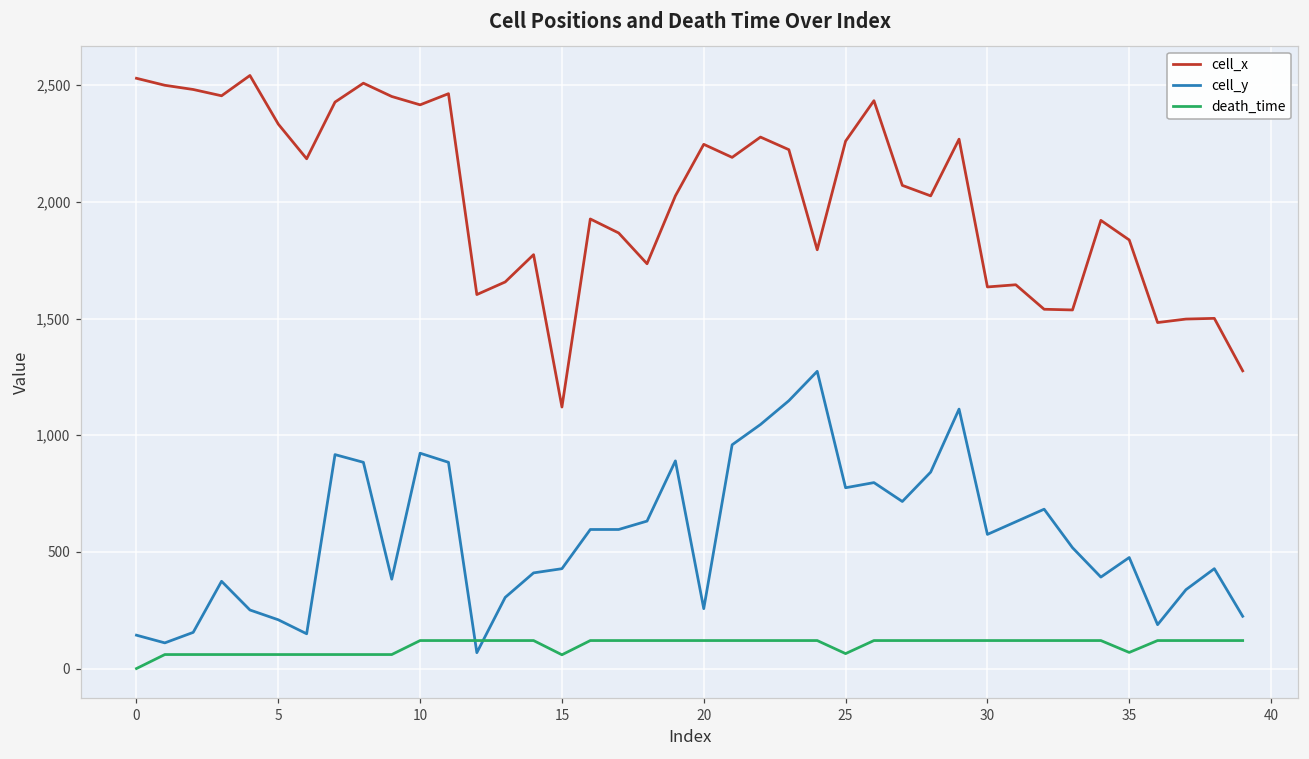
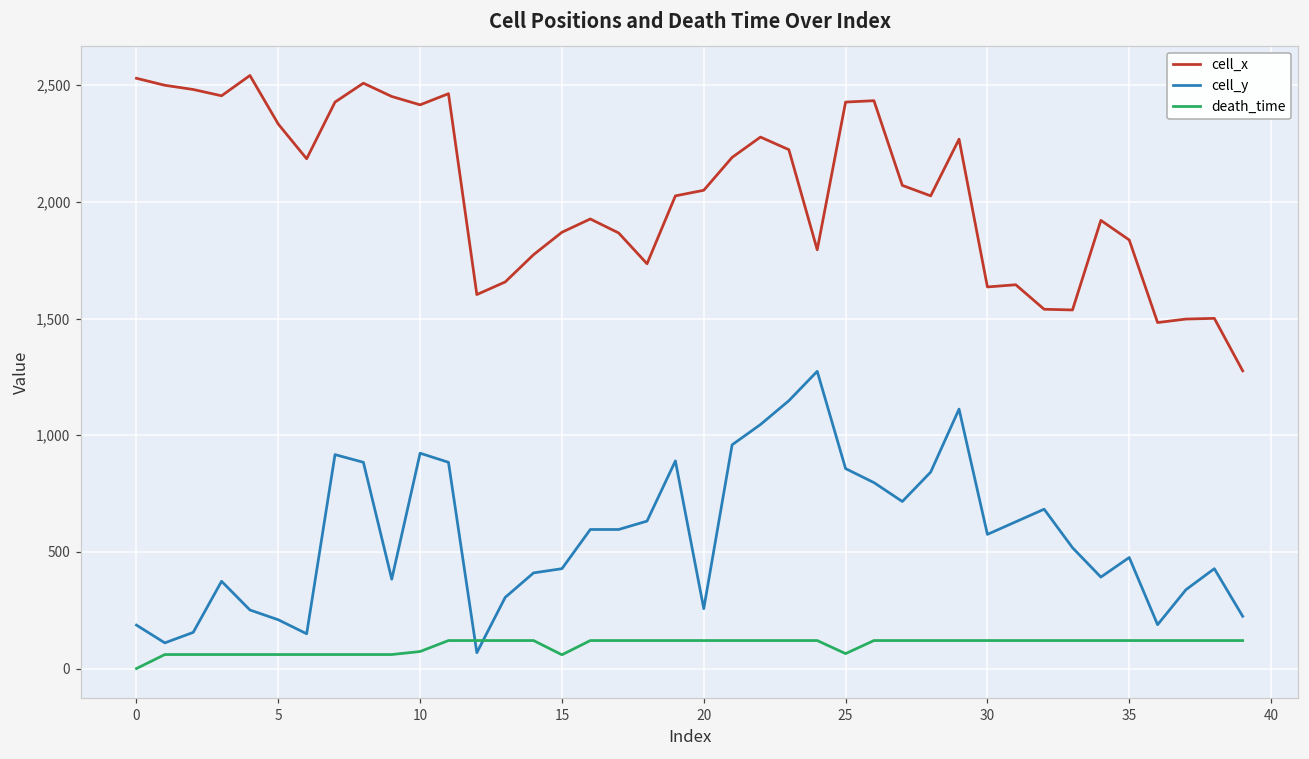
cell_y, 0: 140 -> 190
death_time, 10: 120 -> 70
cell_x, 15: 1,120 -> 1,870
cell_x, 20: 2,250 -> 2,050
cell_x, 25: 2,260 -> 2,430
cell_y, 25: 770 -> 860
death_time, 35: 70 -> 120
